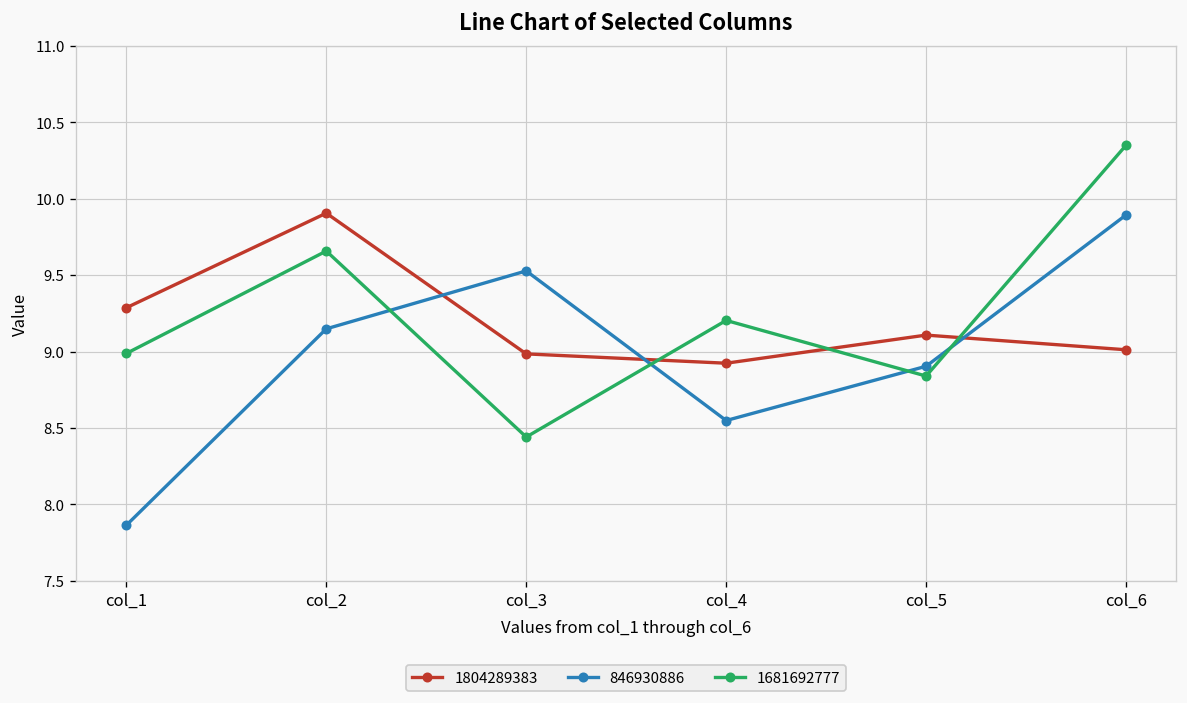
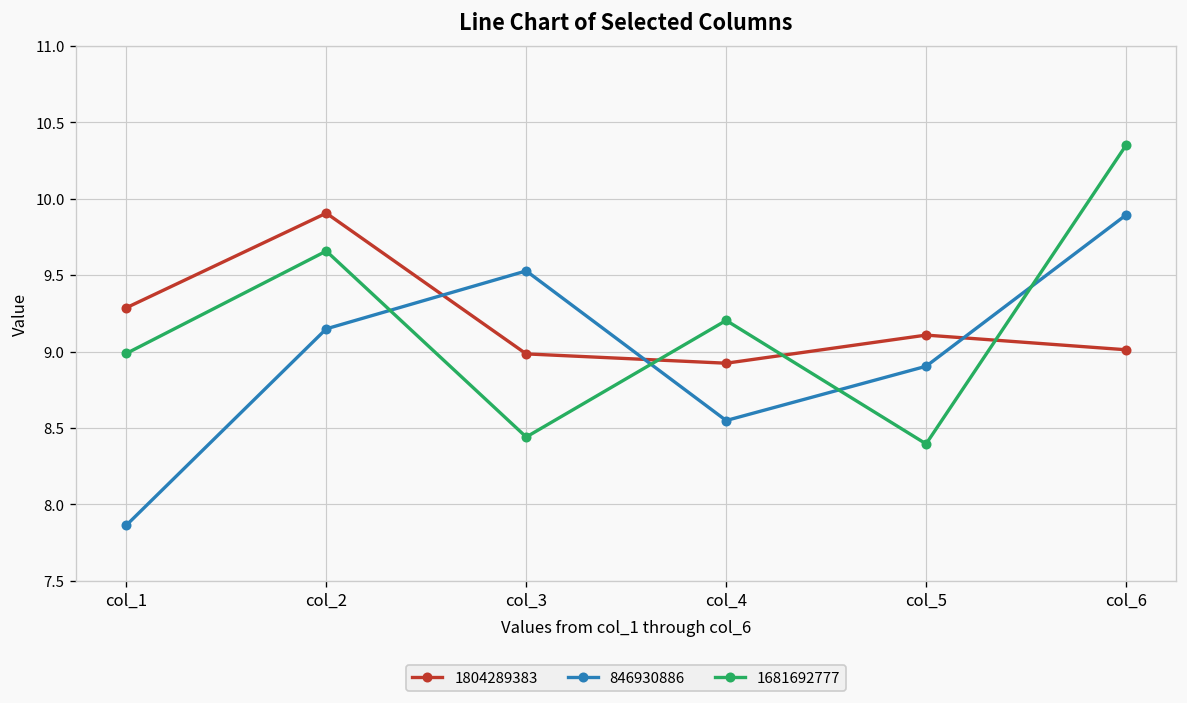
1681692777, col_5: 8.84 -> 8.40
